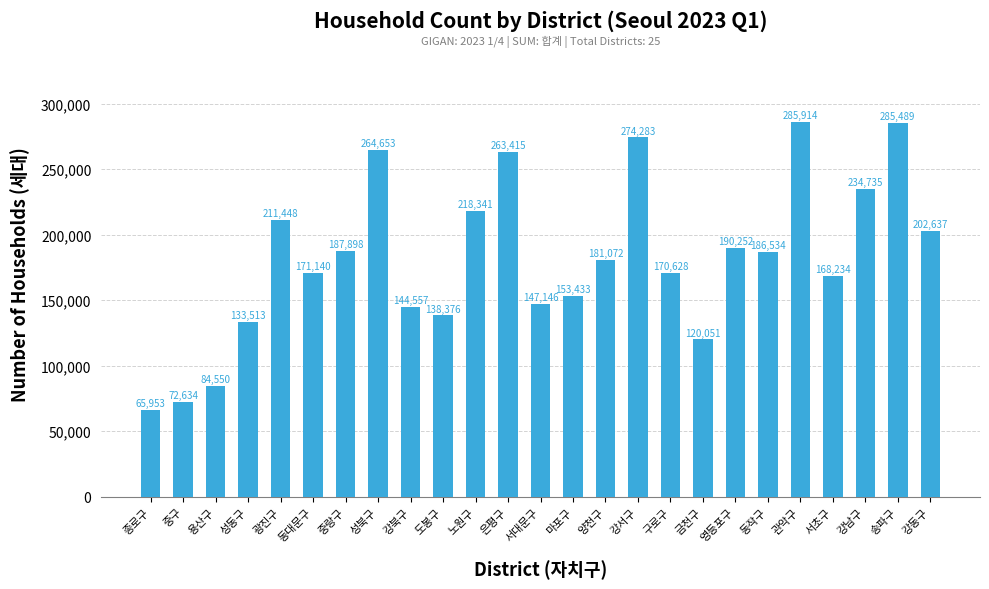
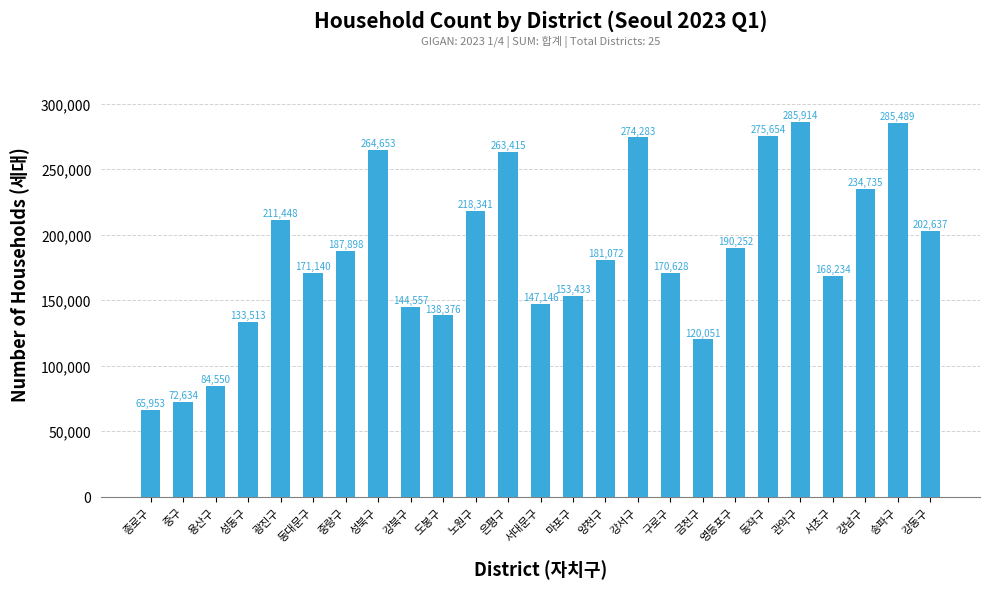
동작구: 186,534 -> 275,654
